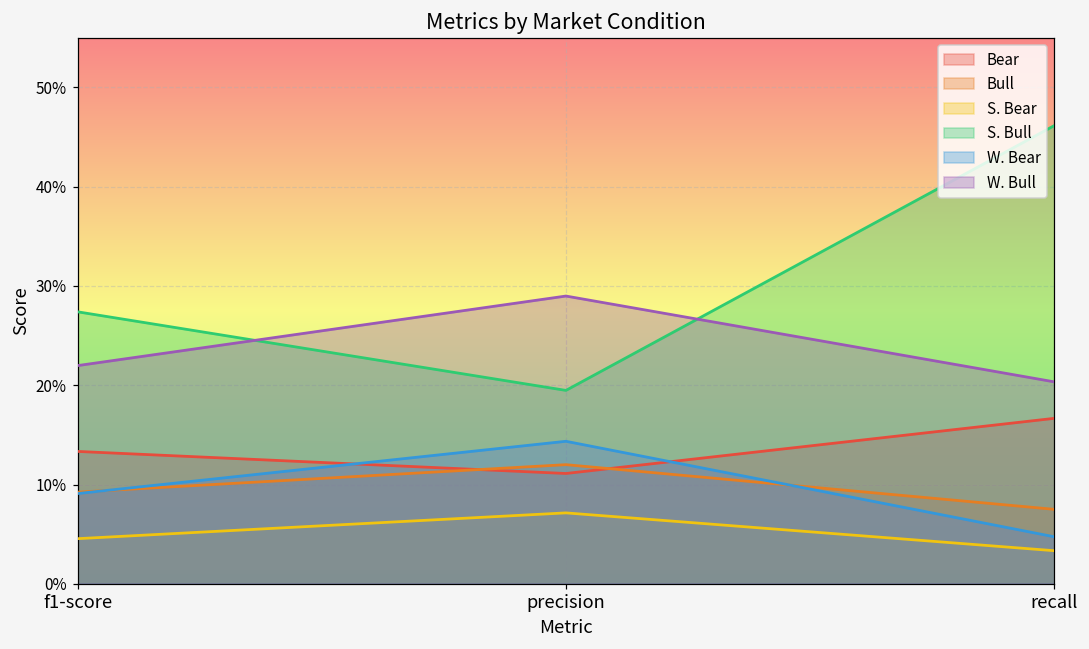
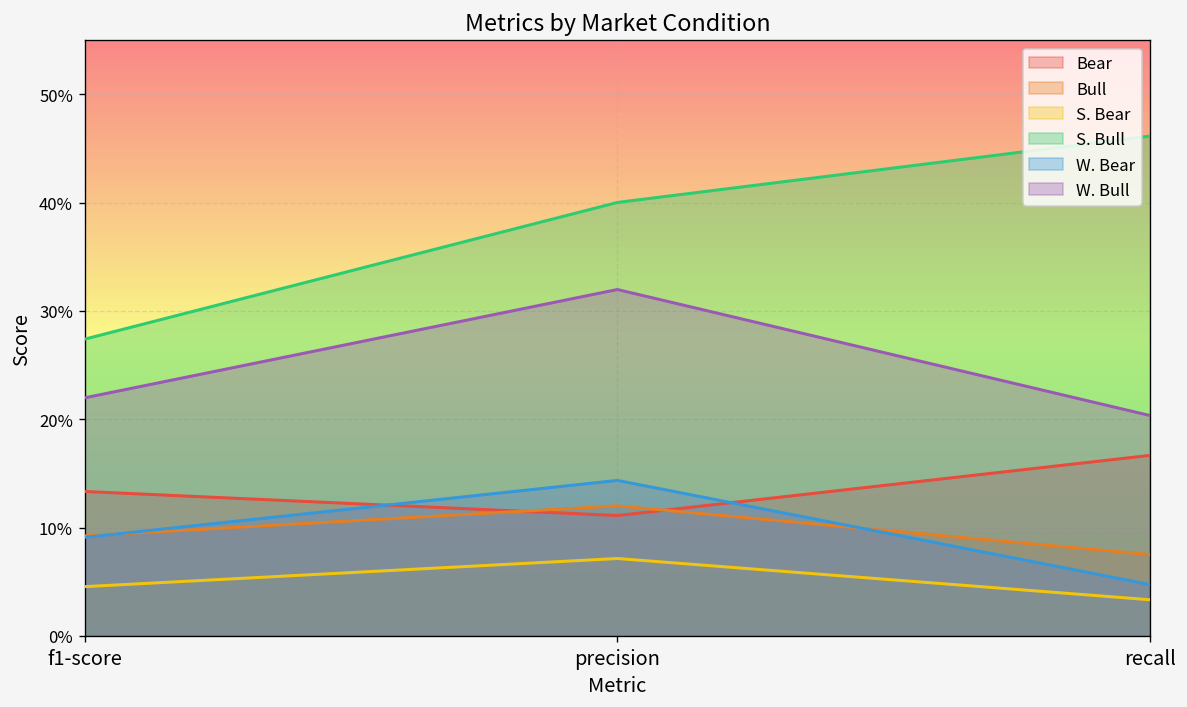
S. Bull, precision: 19% -> 40%
W. Bull, precision: 29% -> 32%
